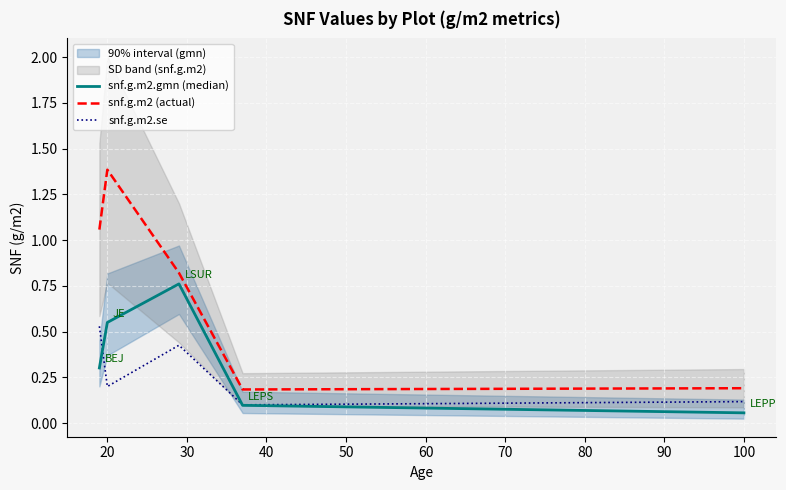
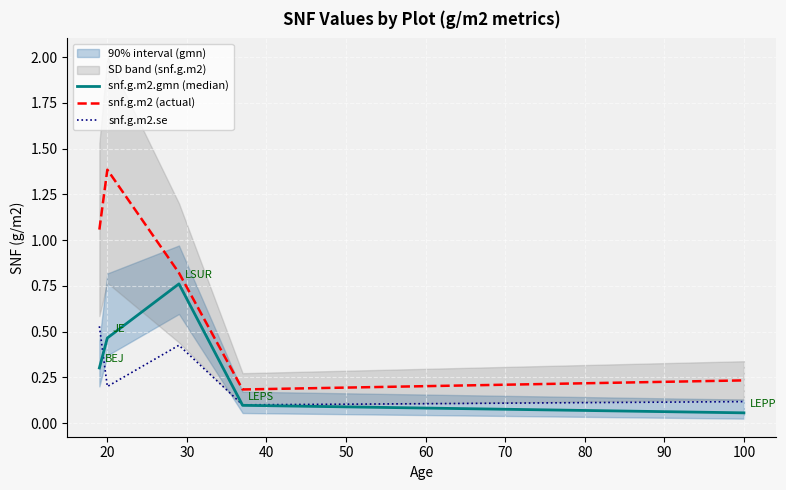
snf.g.m2.gmn (median), 20: 0.55 -> 0.46
snf.g.m2 (actual), 100: 0.19 -> 0.23
